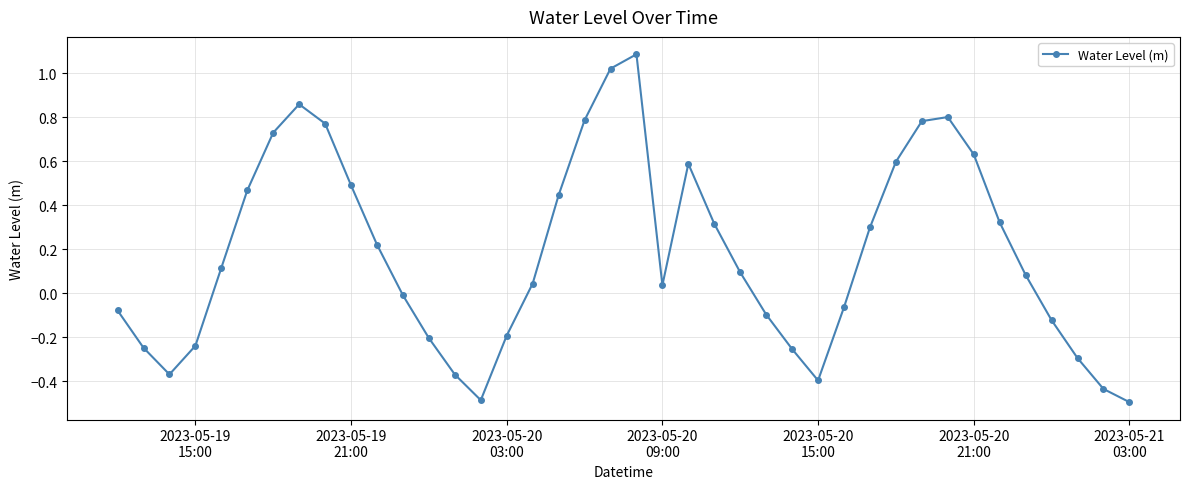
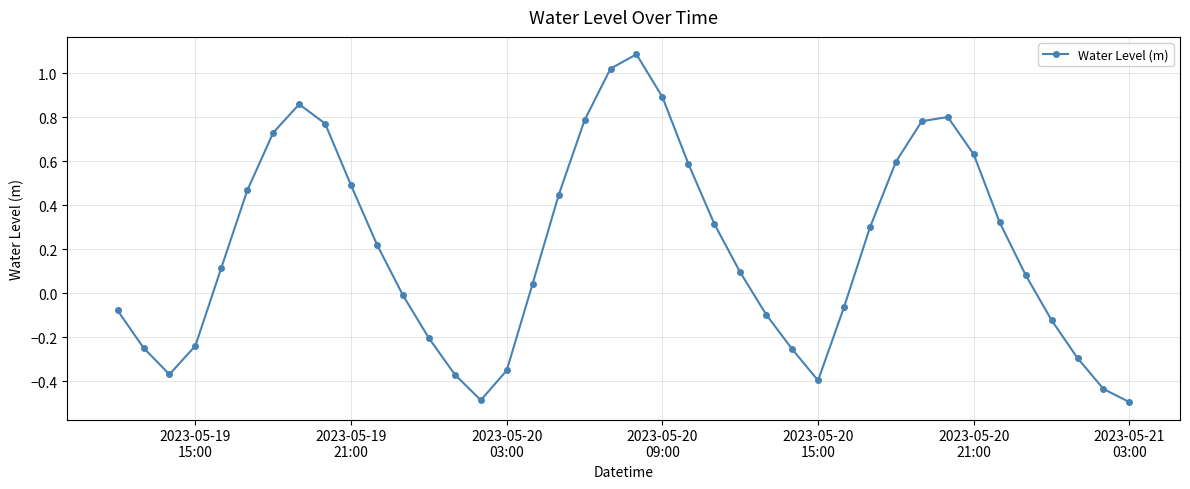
2023-05-20 03:00: -0.19 -> -0.35
2023-05-20 09:00: 0.04 -> 0.89
